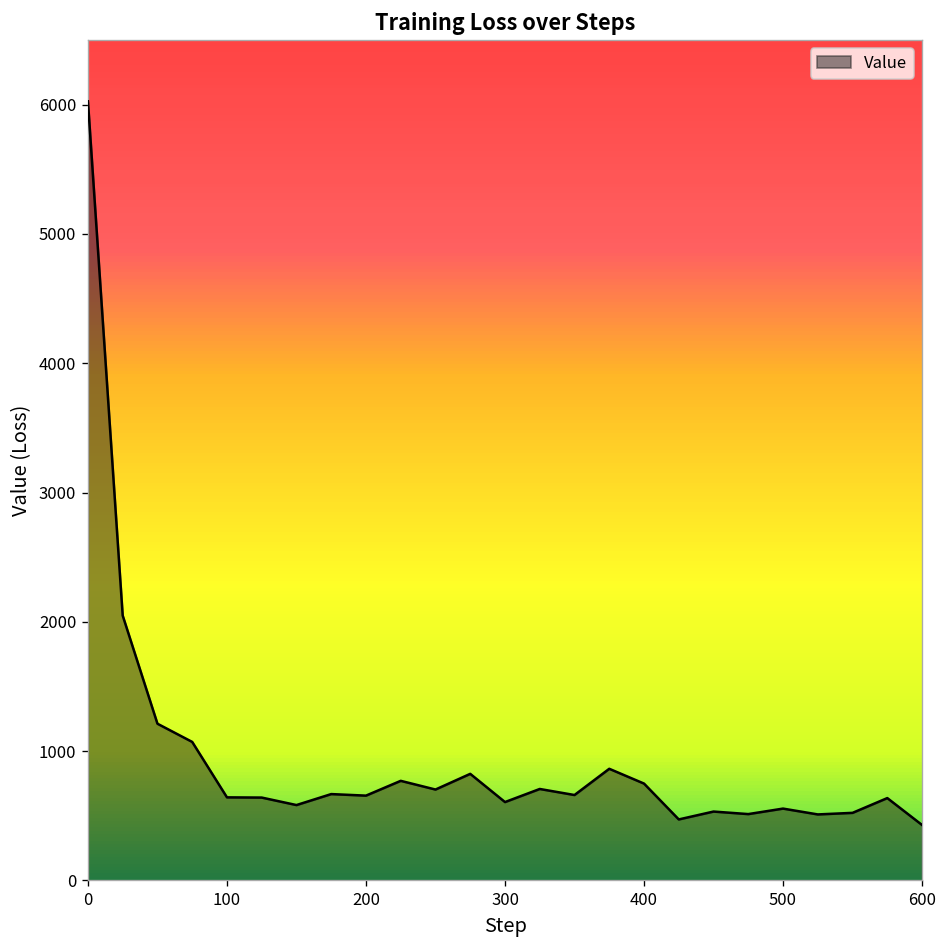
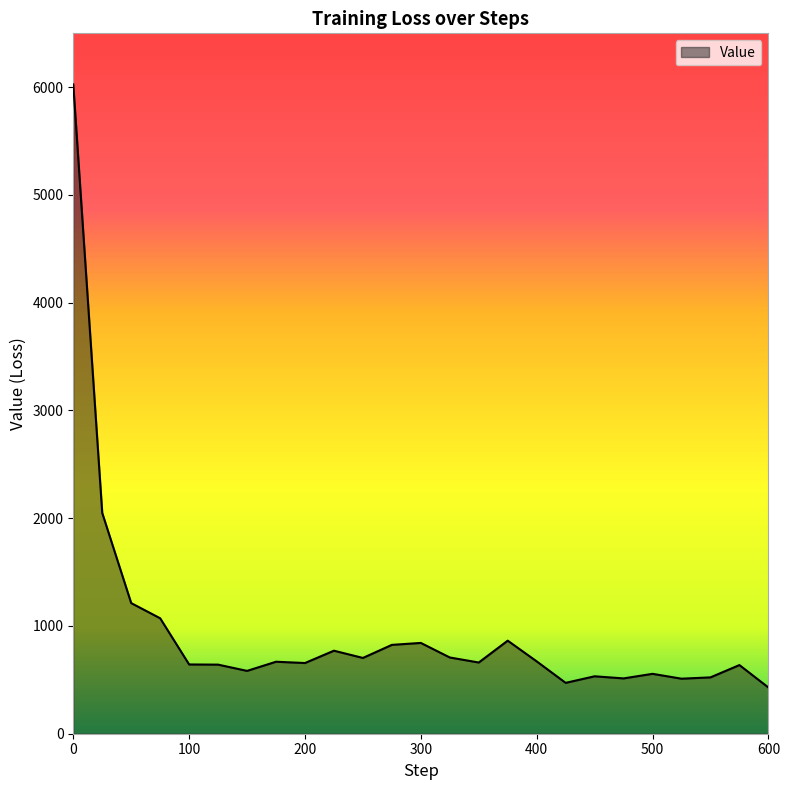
300: 610 -> 840
400: 750 -> 670
